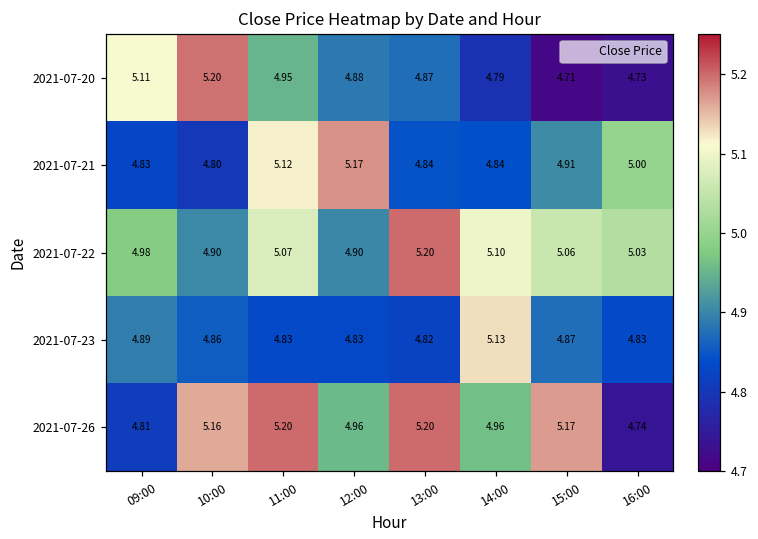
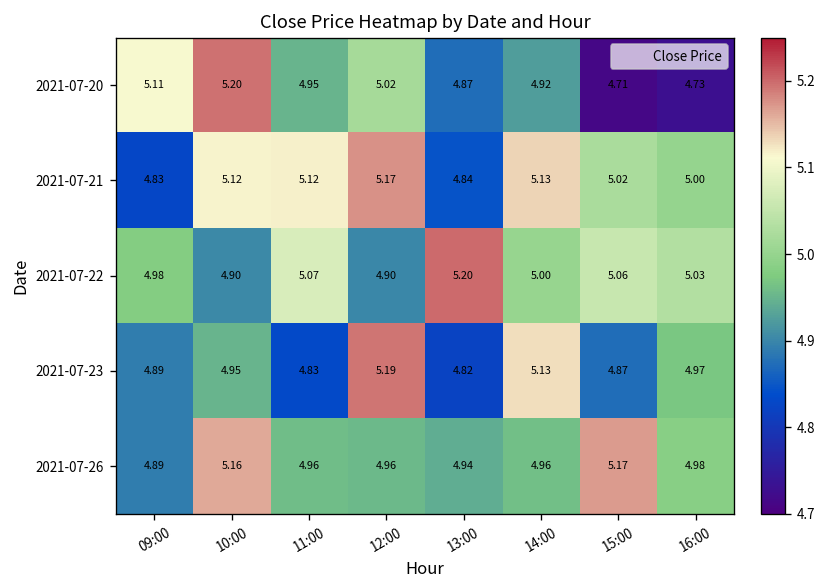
2021-07-20, 12:00: 4.88 -> 5.02
2021-07-20, 14:00: 4.79 -> 4.92
2021-07-21, 10:00: 4.80 -> 5.12
2021-07-21, 14:00: 4.84 -> 5.13
2021-07-21, 15:00: 4.91 -> 5.02
2021-07-22, 14:00: 5.10 -> 5.00
2021-07-23, 10:00: 4.86 -> 4.95
2021-07-23, 12:00: 4.83 -> 5.19
2021-07-23, 16:00: 4.83 -> 4.97
2021-07-26, 09:00: 4.81 -> 4.89
2021-07-26, 11:00: 5.20 -> 4.96
2021-07-26, 13:00: 5.20 -> 4.94
2021-07-26, 16:00: 4.74 -> 4.98
